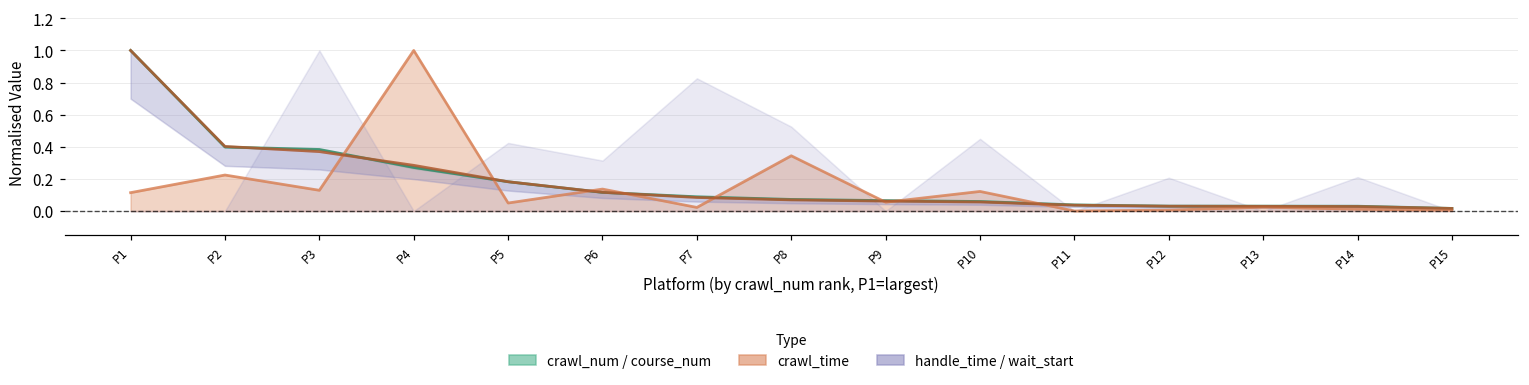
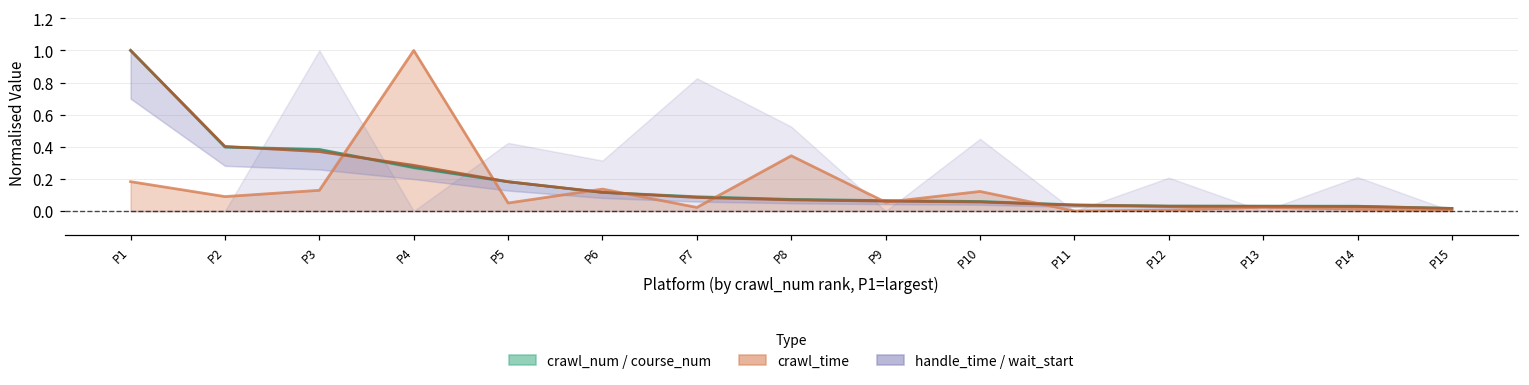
crawl_time, P1: 0.11 -> 0.18
crawl_time, P2: 0.22 -> 0.09
